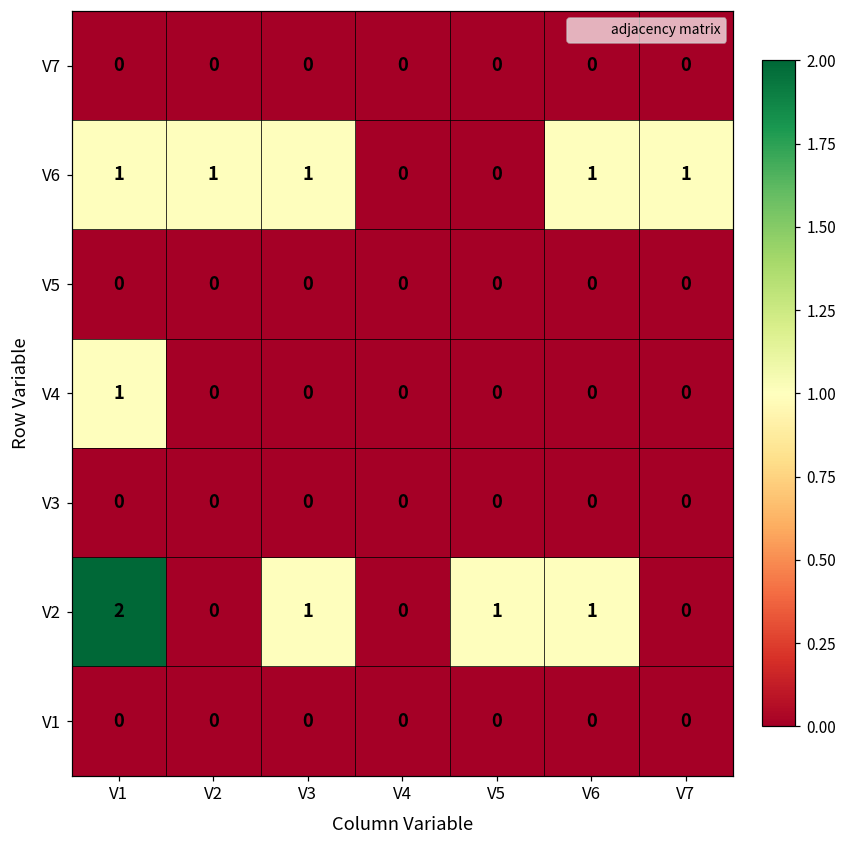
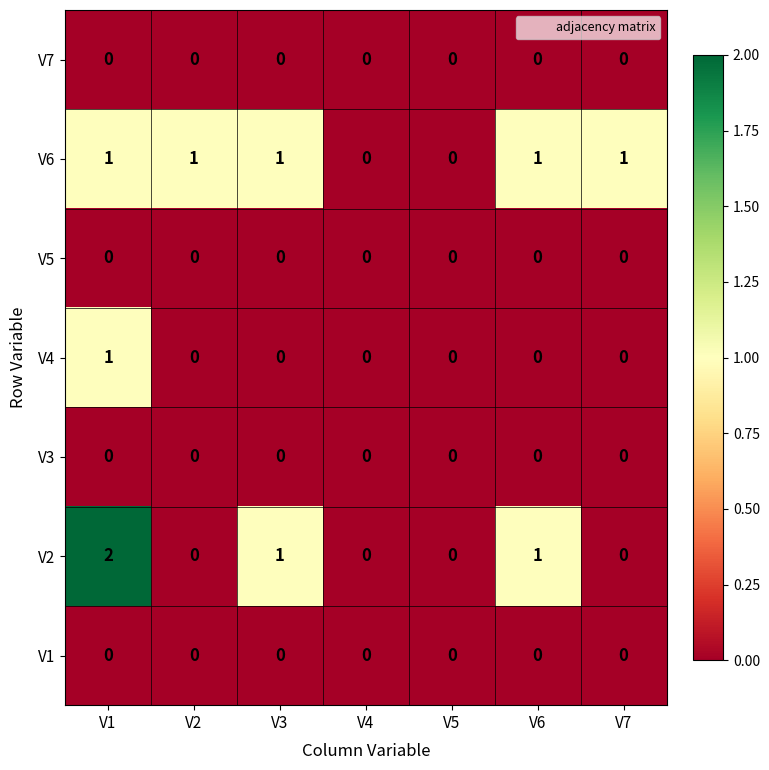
V2, V5: 1 -> 0
